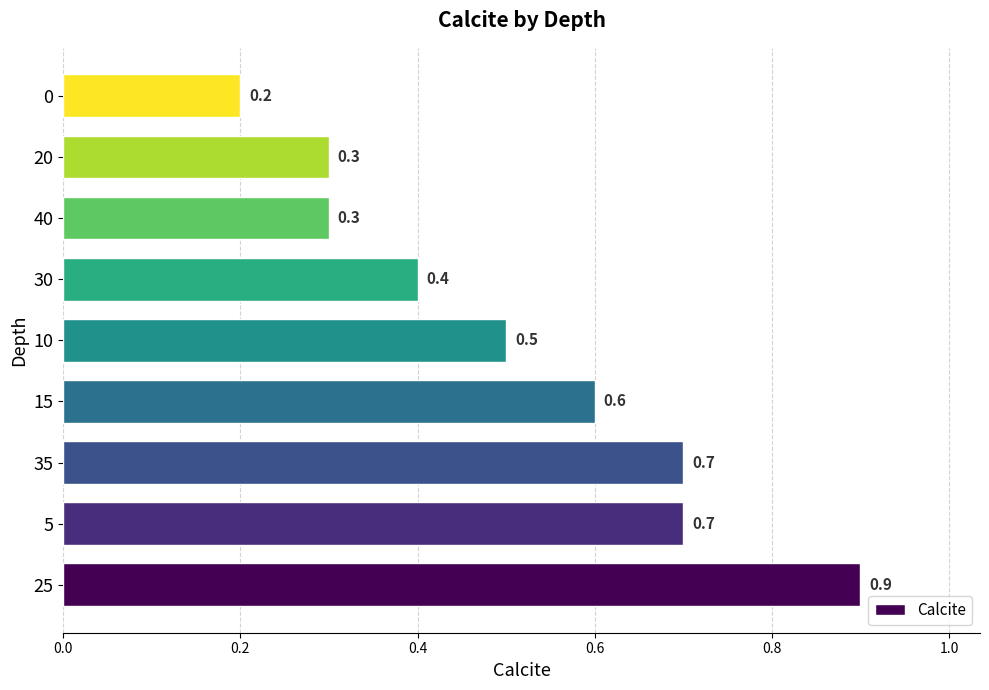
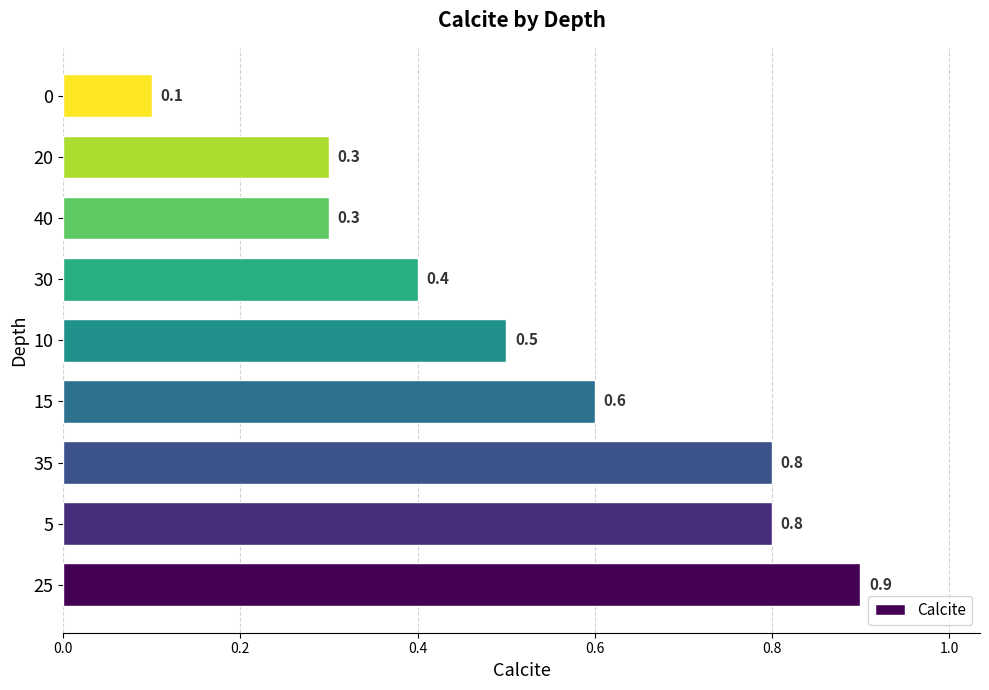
0: 0.2 -> 0.1
35: 0.7 -> 0.8
5: 0.7 -> 0.8
